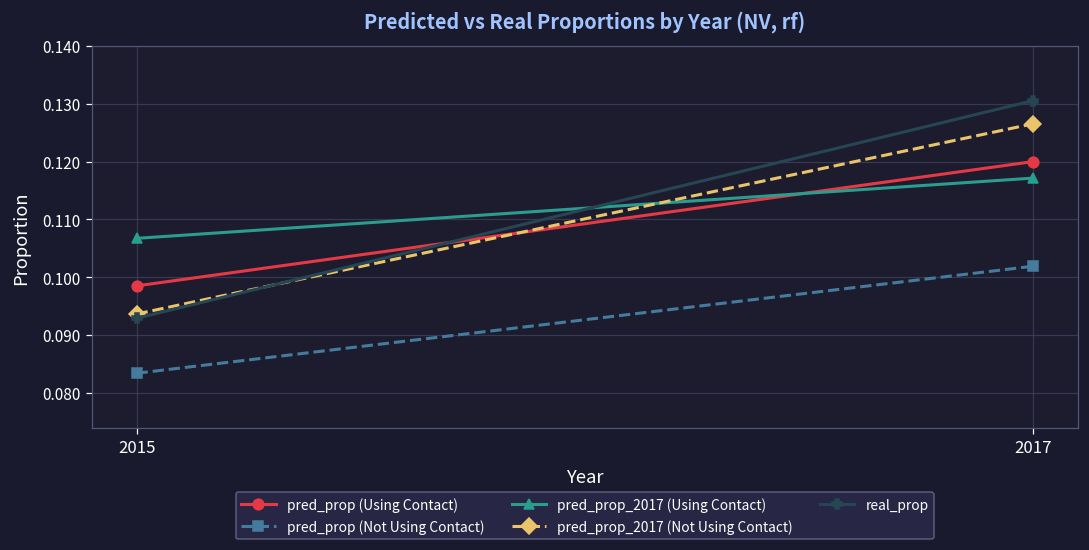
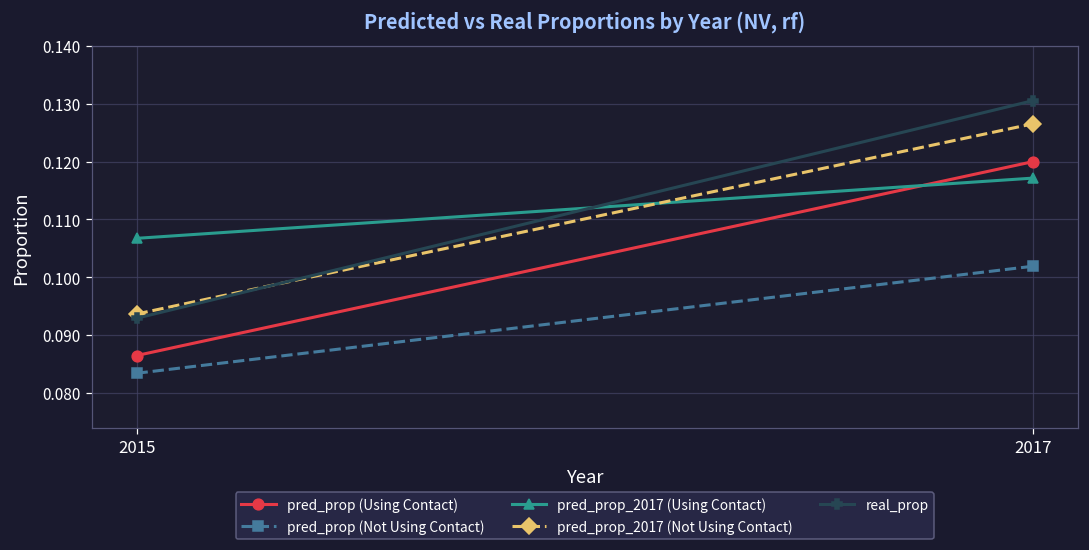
pred_prop (Using Contact), 2015: 0.099 -> 0.086
